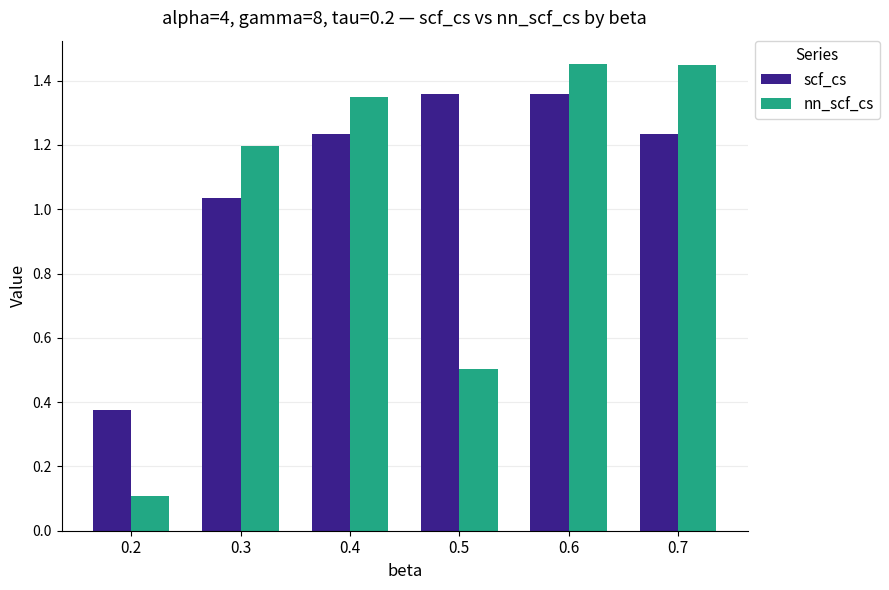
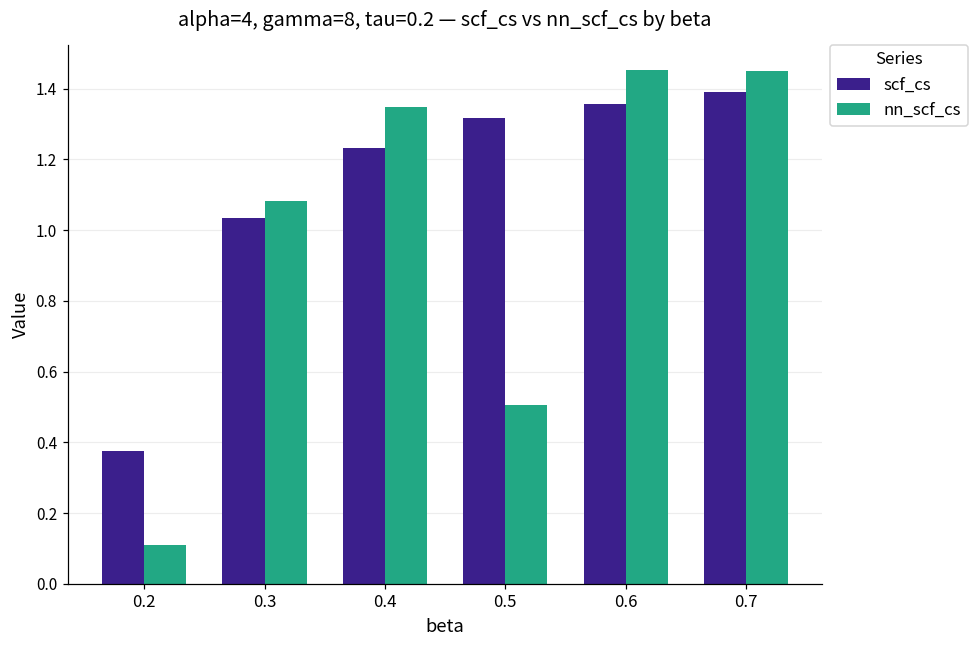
nn_scf_cs, 0.3: 1.20 -> 1.08
scf_cs, 0.5: 1.36 -> 1.32
scf_cs, 0.7: 1.23 -> 1.39
